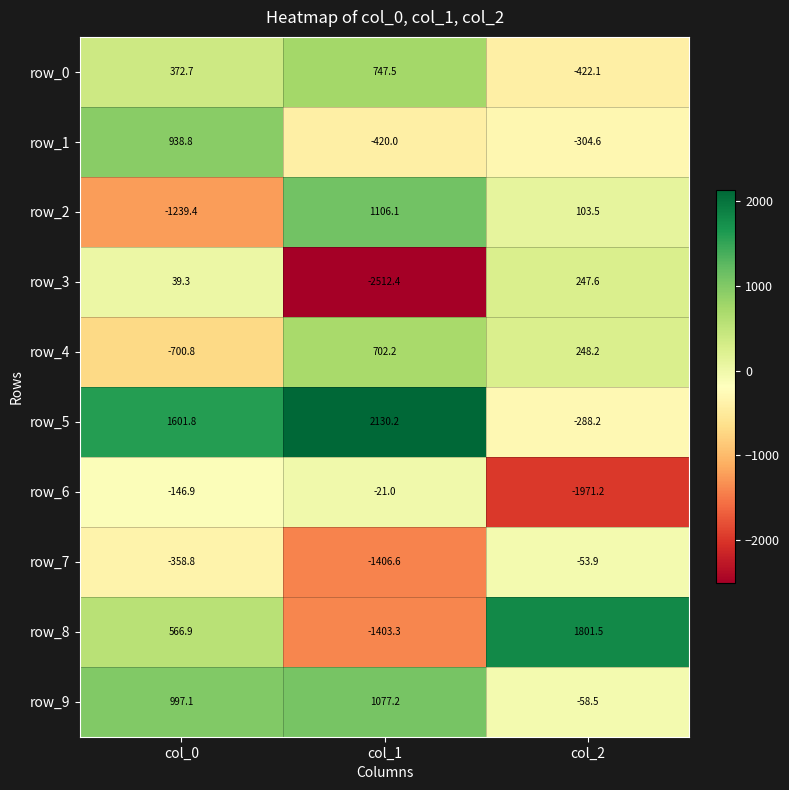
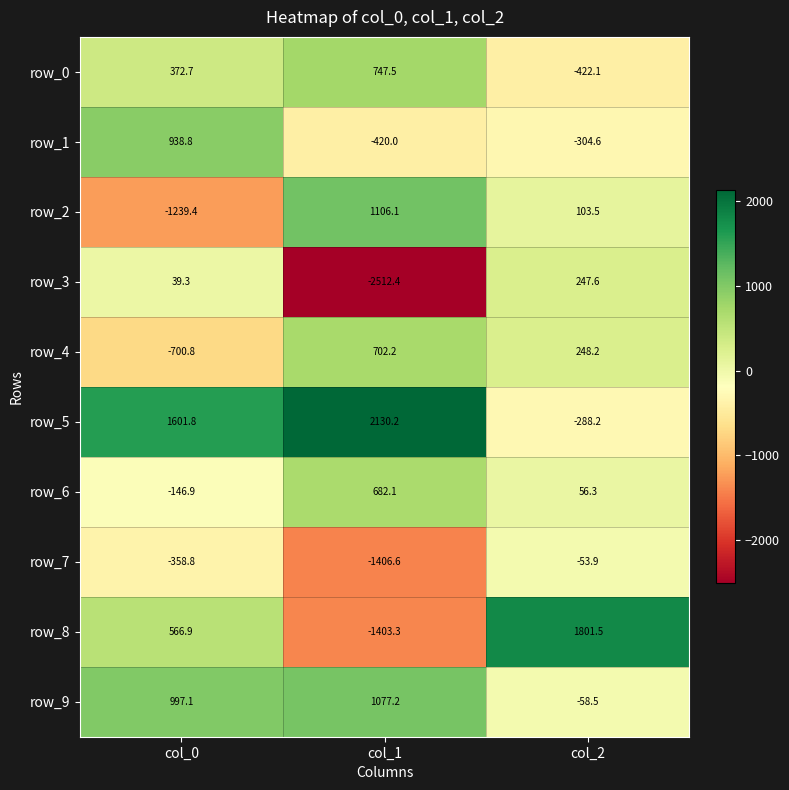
row_6, col_1: -21.0 -> 682.1
row_6, col_2: -1971.2 -> 56.3
